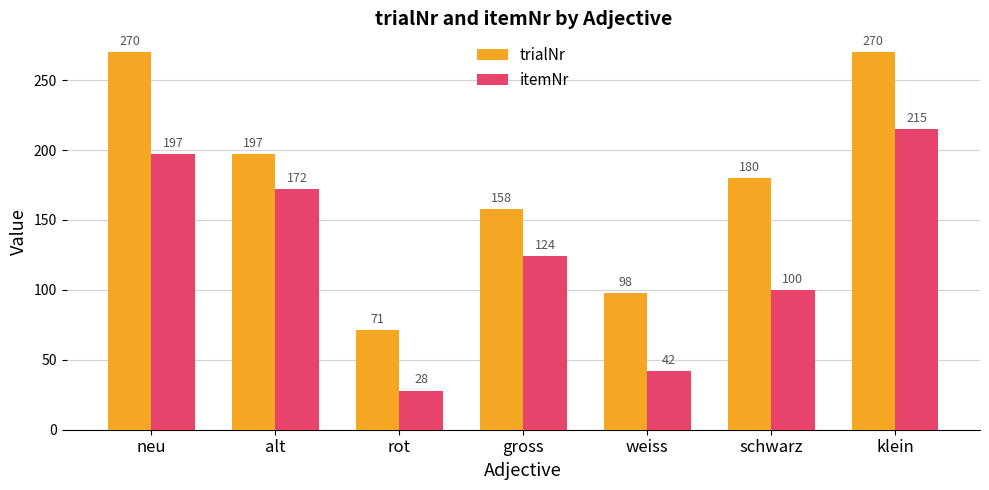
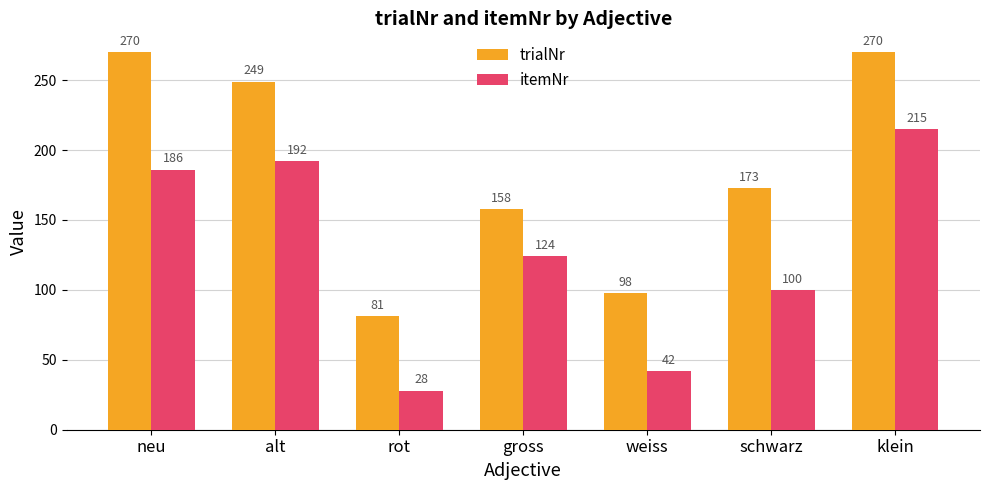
itemNr, neu: 197 -> 186
trialNr, alt: 197 -> 249
itemNr, alt: 172 -> 192
trialNr, rot: 71 -> 81
trialNr, schwarz: 180 -> 173
